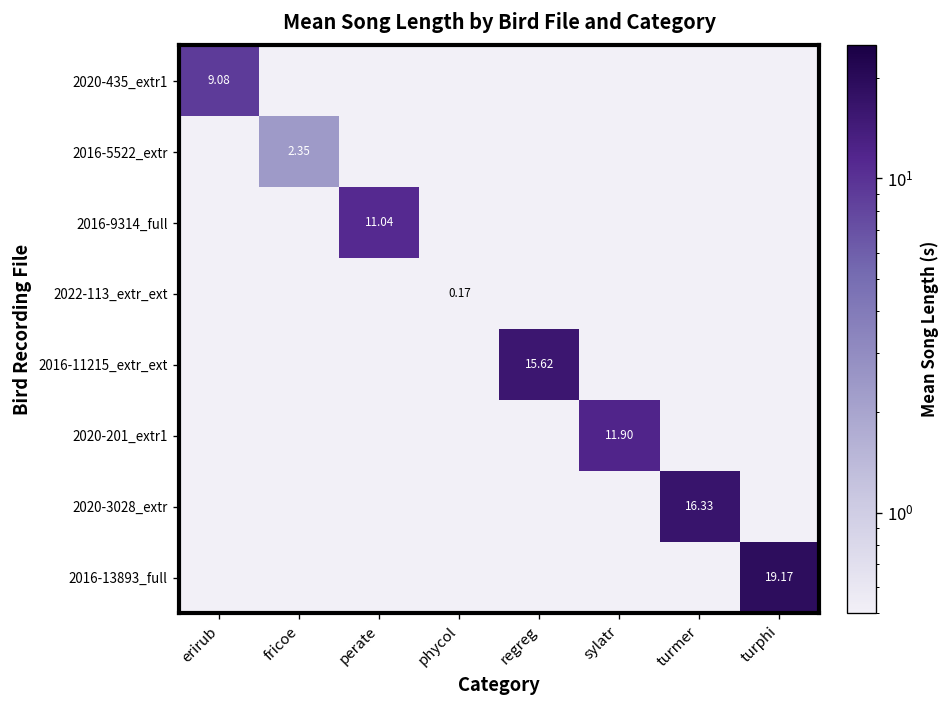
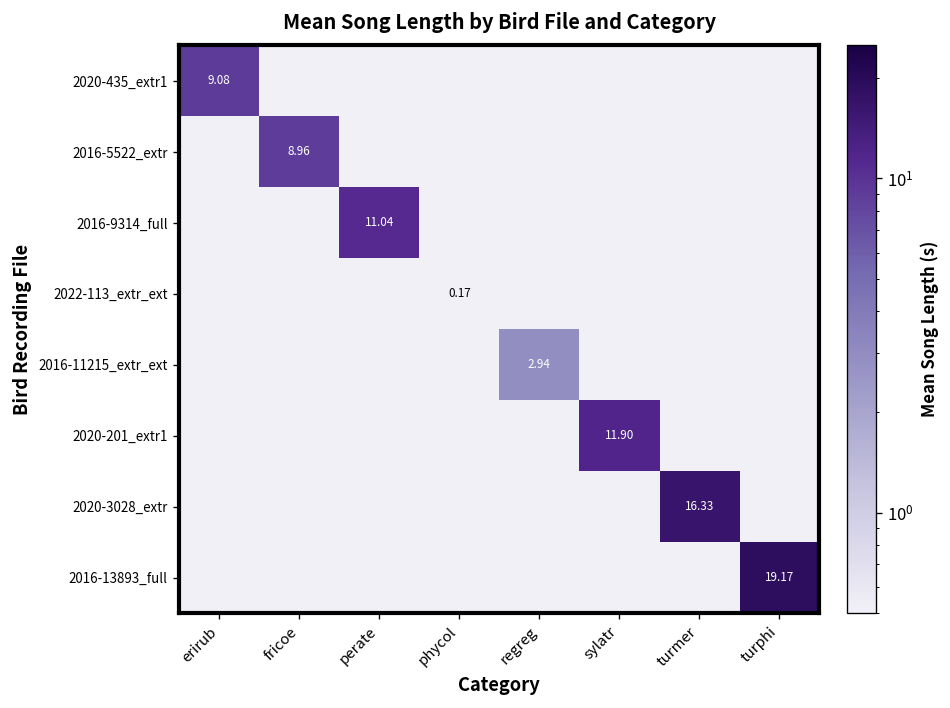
2016-5522_extr, fricoe: 2.35 -> 8.96
2016-11215_extr_ext, regreg: 15.62 -> 2.94
